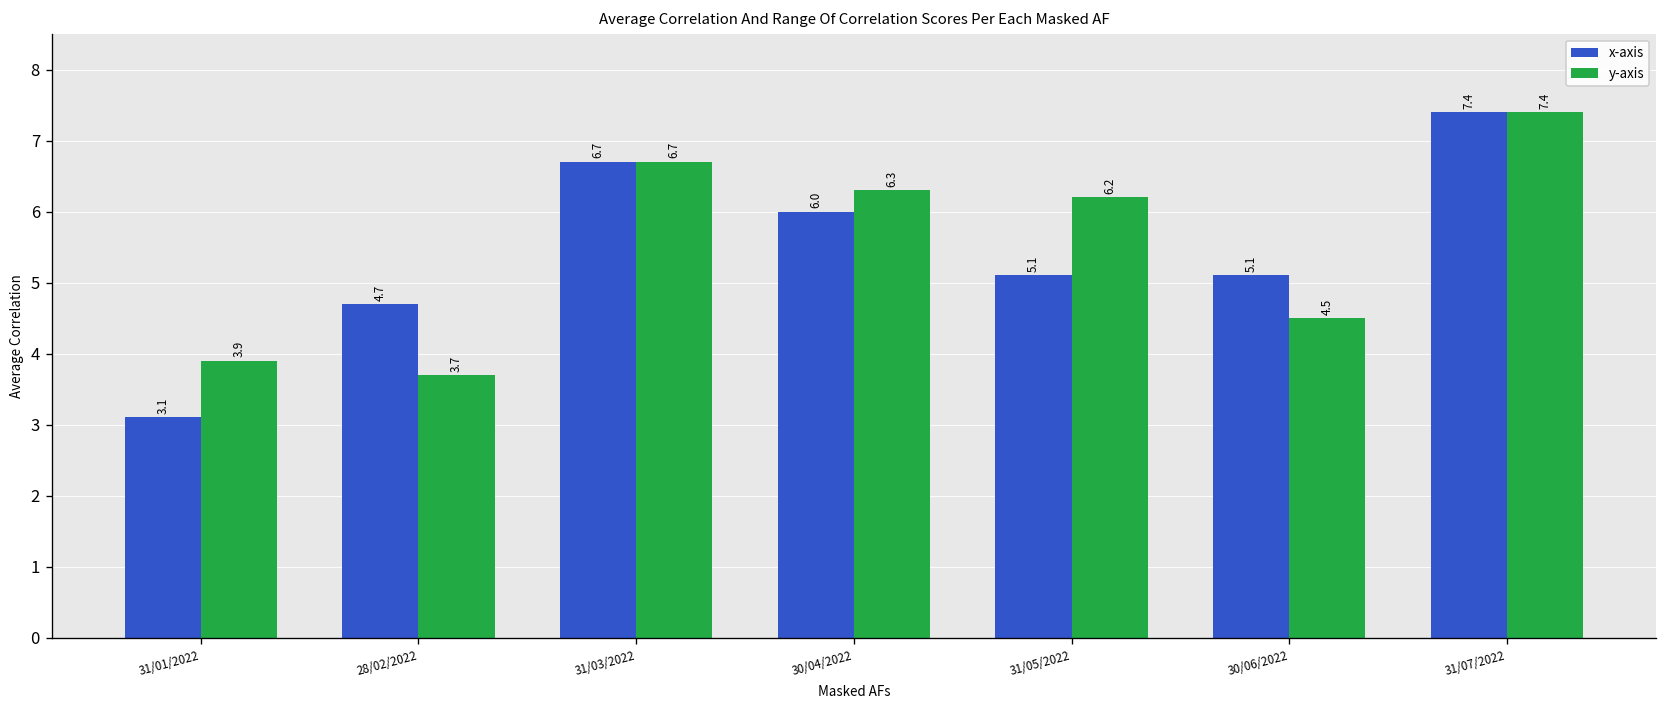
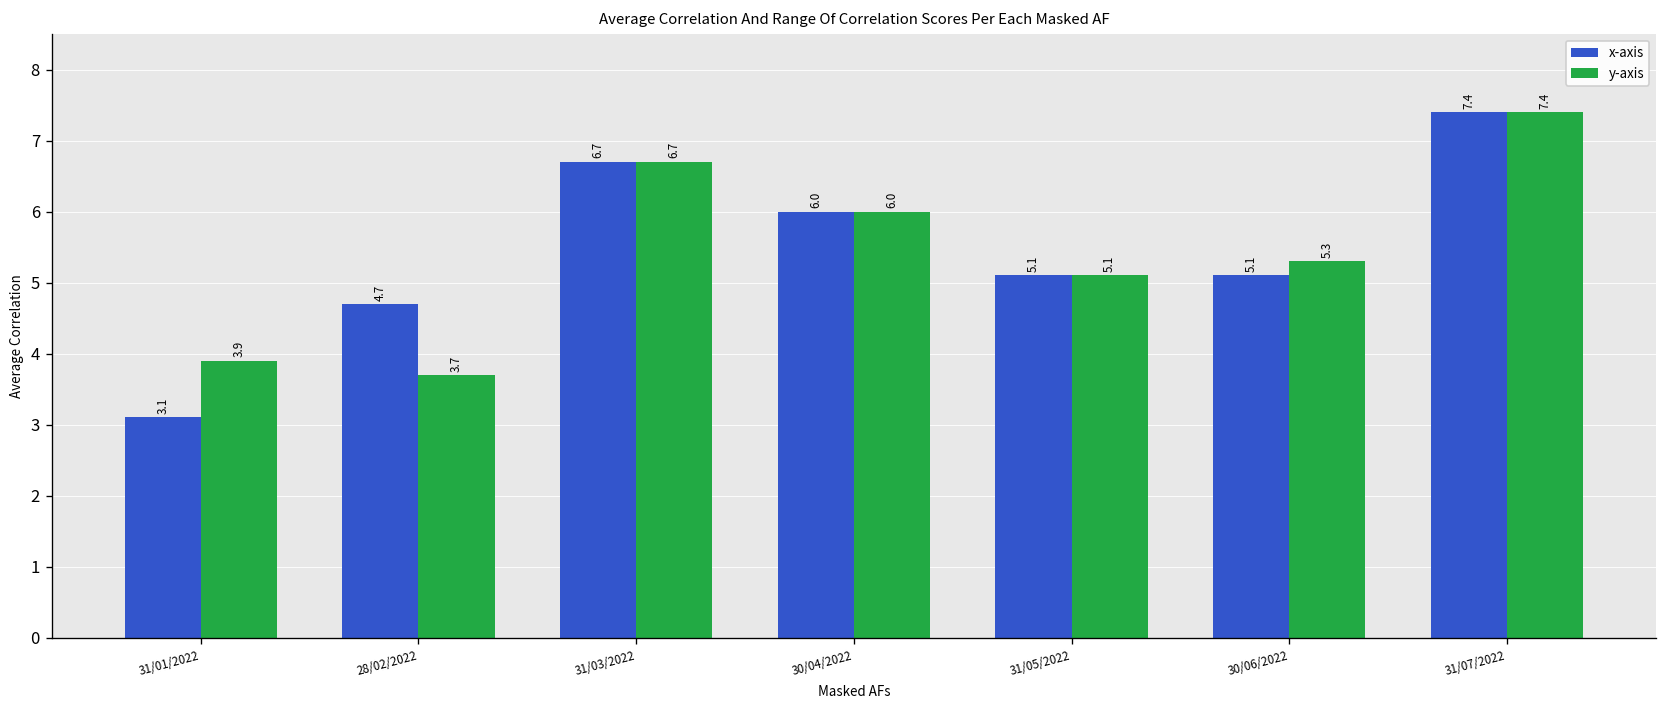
y-axis, 30/04/2022: 6.3 -> 6.0
y-axis, 31/05/2022: 6.2 -> 5.1
y-axis, 30/06/2022: 4.5 -> 5.3
